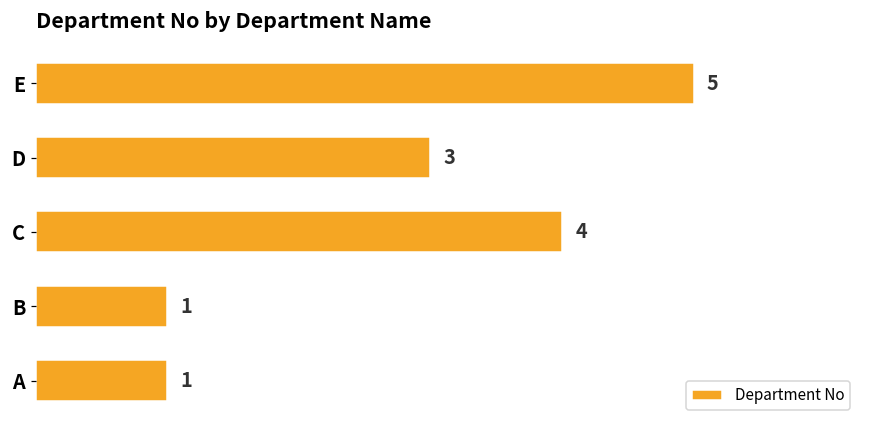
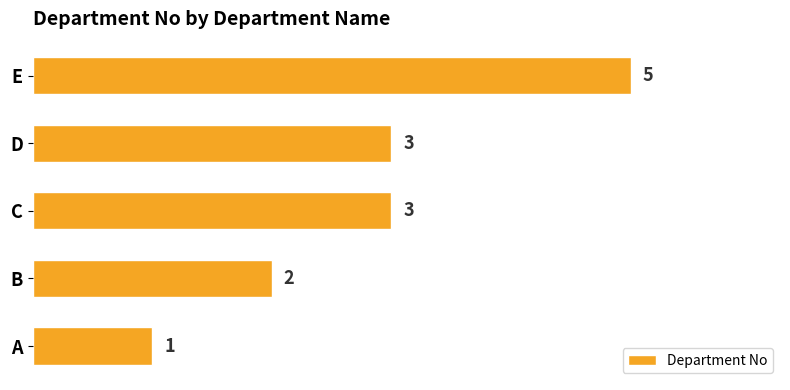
C: 4 -> 3
B: 1 -> 2
